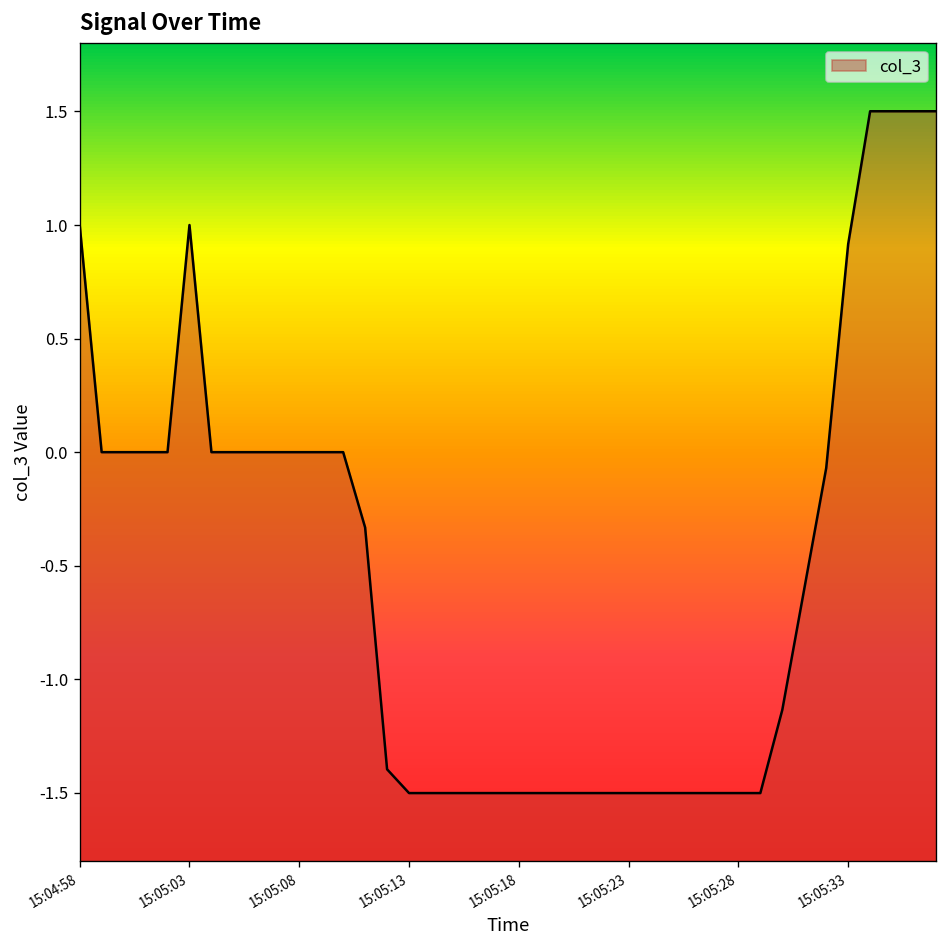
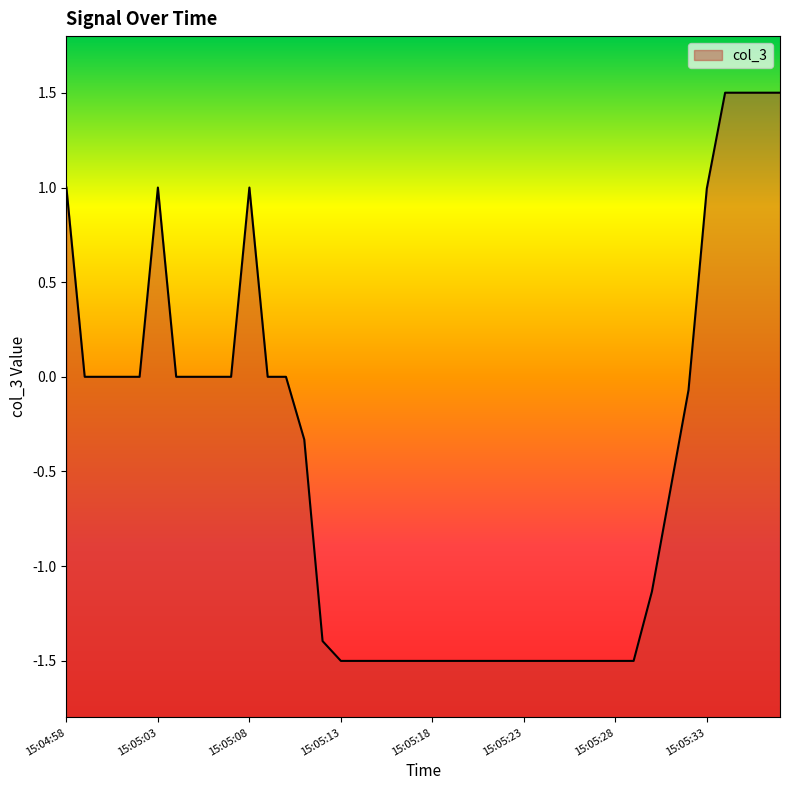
15:05:08: 0 -> 1
15:05:33: 0.92 -> 0.99
